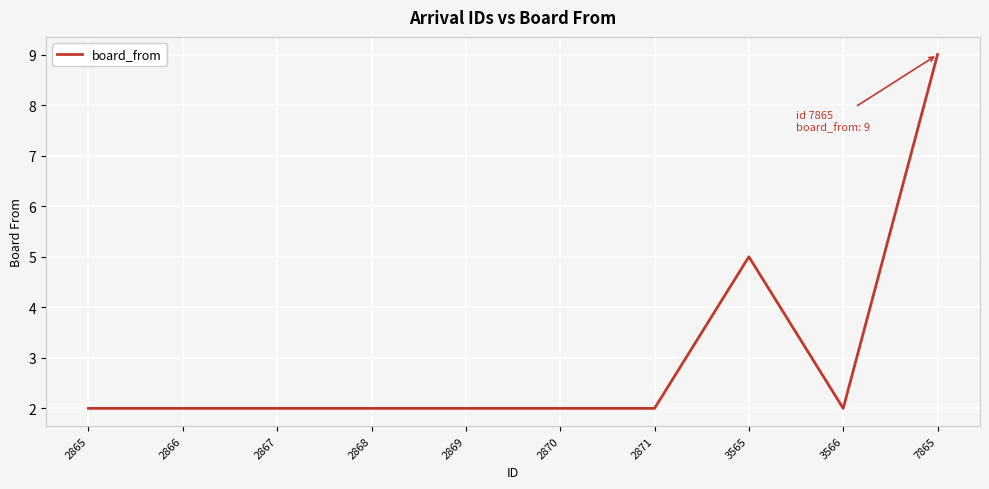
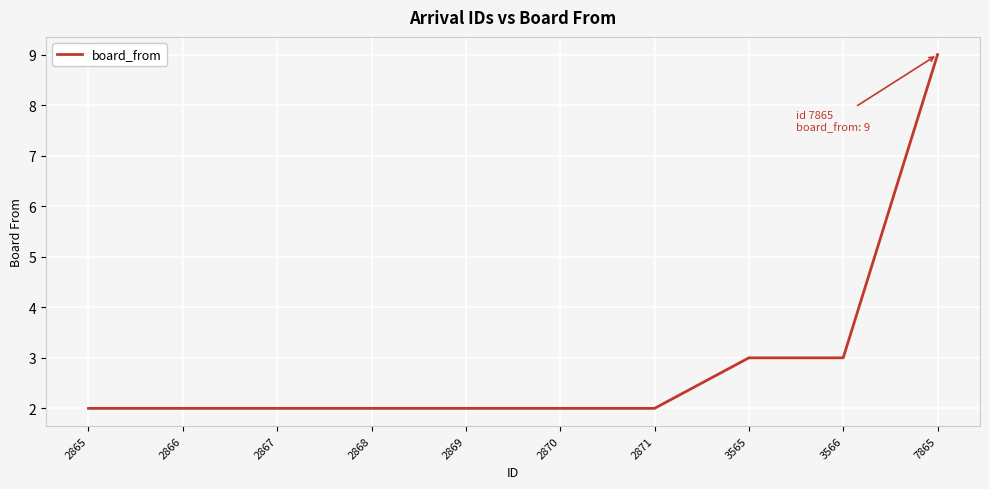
3565: 5 -> 3
3566: 2 -> 3
